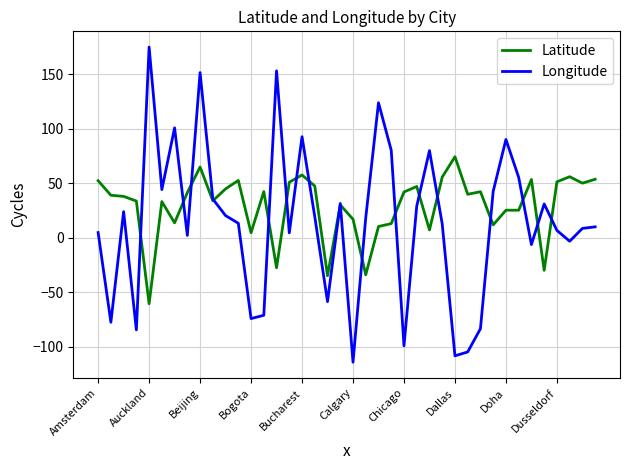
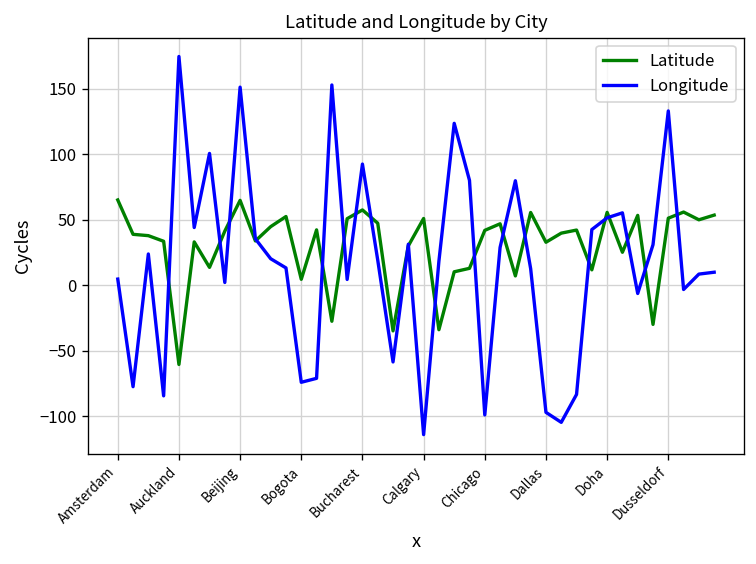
Latitude, Amsterdam: 52 -> 65
Latitude, Calgary: 17 -> 51
Latitude, Dallas: 74 -> 33
Longitude, Dallas: -108 -> -97
Latitude, Doha: 25 -> 56
Longitude, Doha: 90 -> 52
Longitude, Dusseldorf: 7 -> 133
